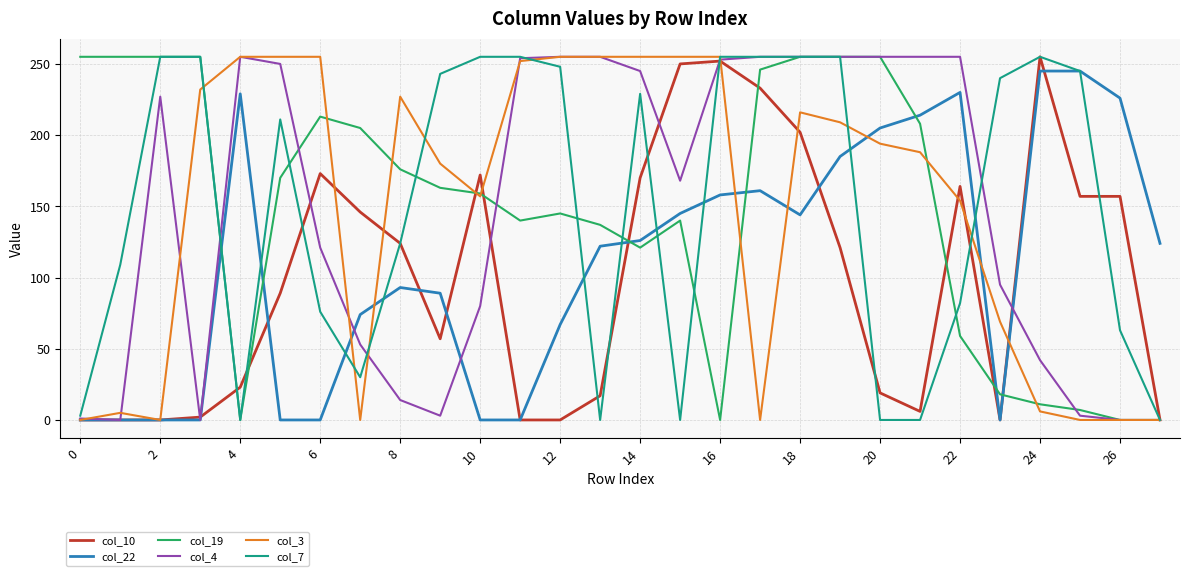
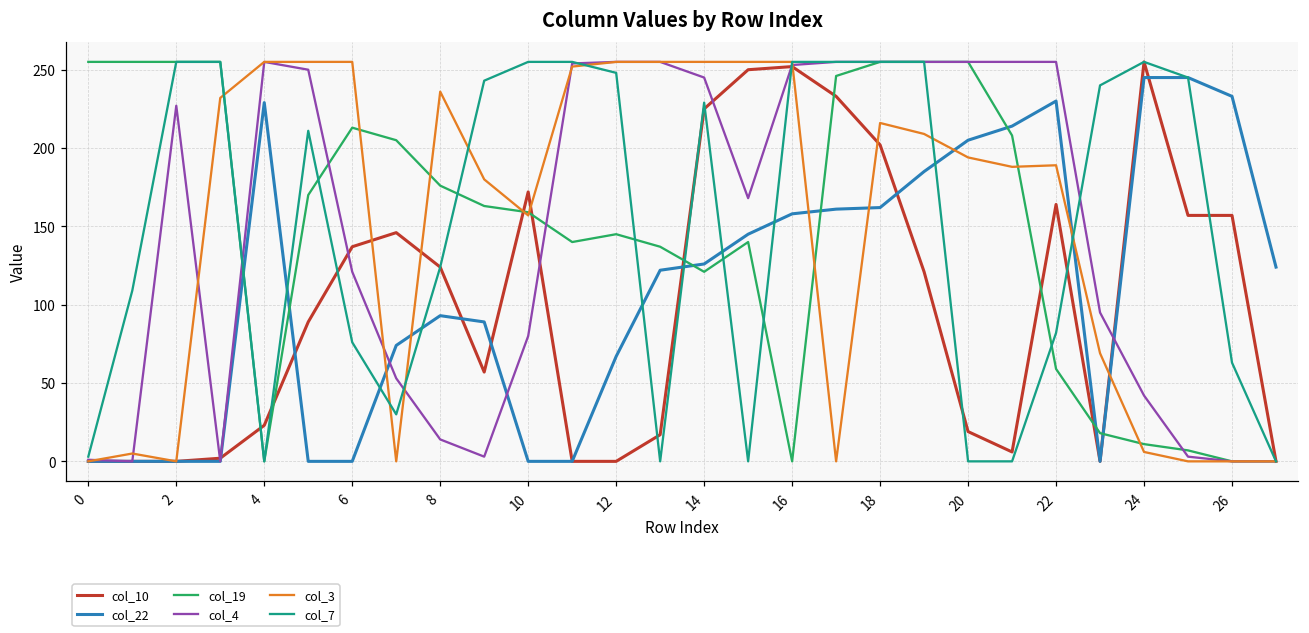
col_10, 6: 173 -> 137
col_3, 8: 227 -> 236
col_10, 14: 170 -> 225
col_22, 18: 144 -> 162
col_3, 22: 154 -> 189
col_22, 26: 226 -> 233
